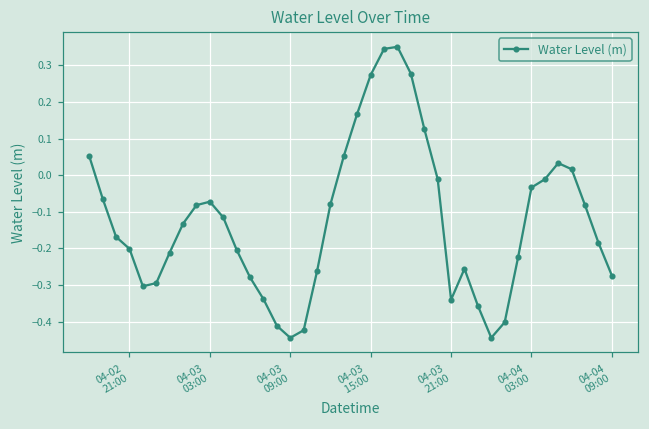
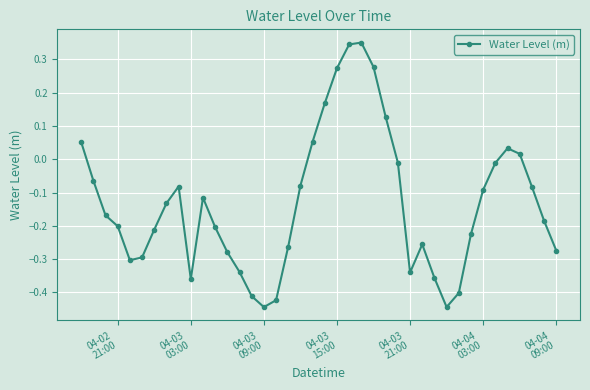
04-03 03:00: -0.07 -> -0.36
04-04 03:00: -0.03 -> -0.09
